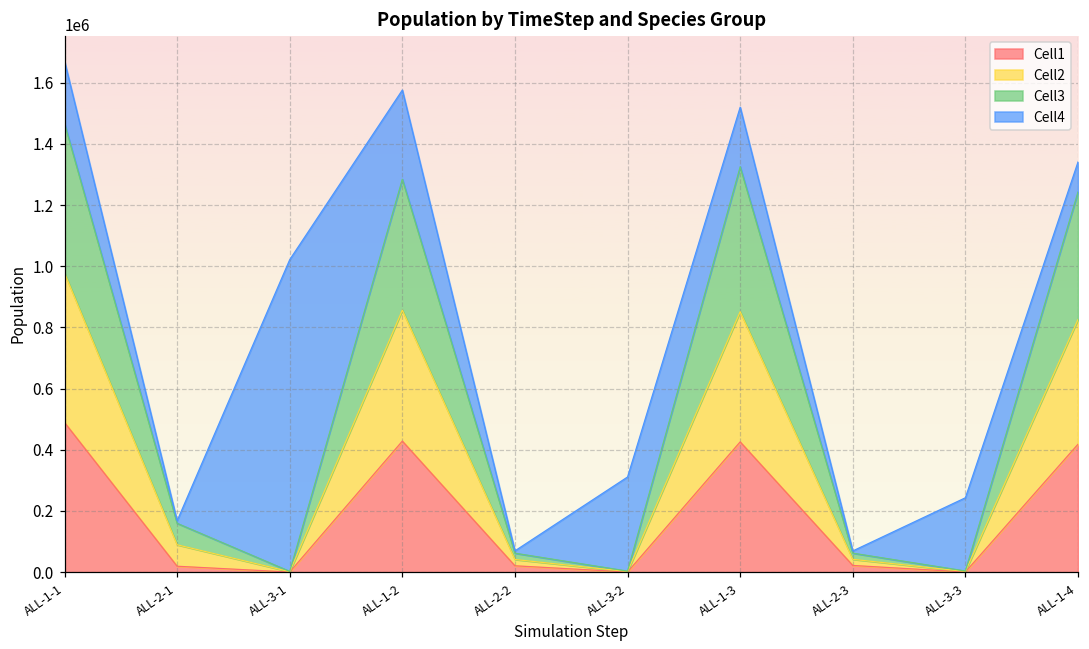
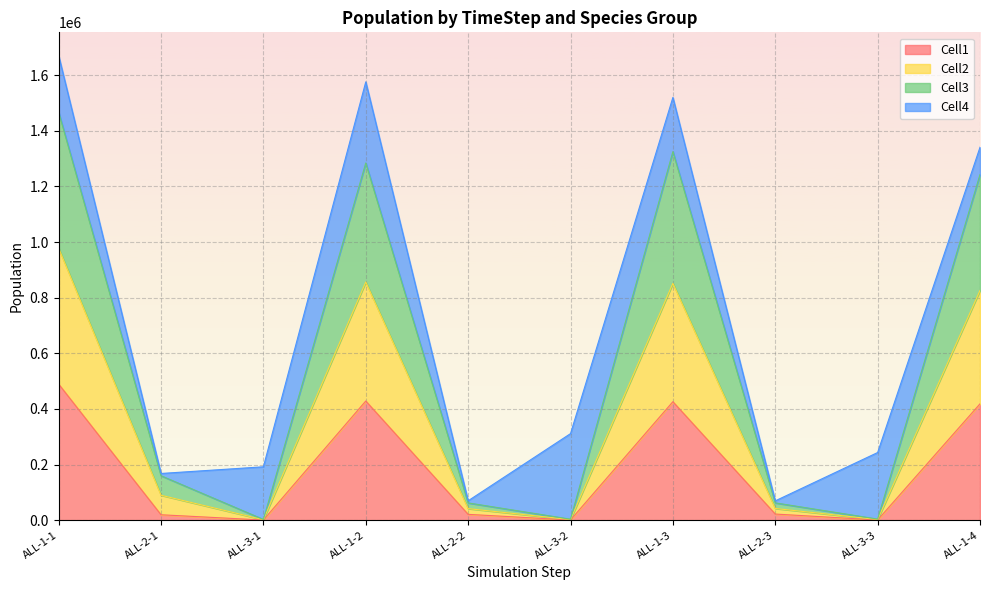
Cell4, ALL-3-1: 1020000 -> 190000
